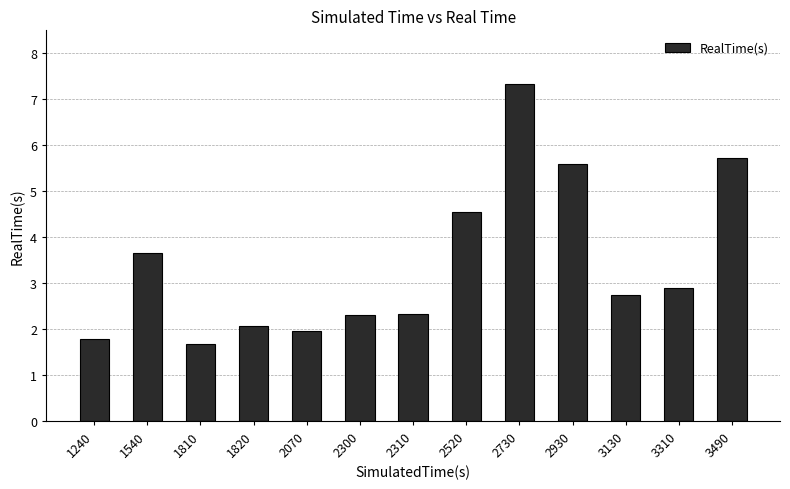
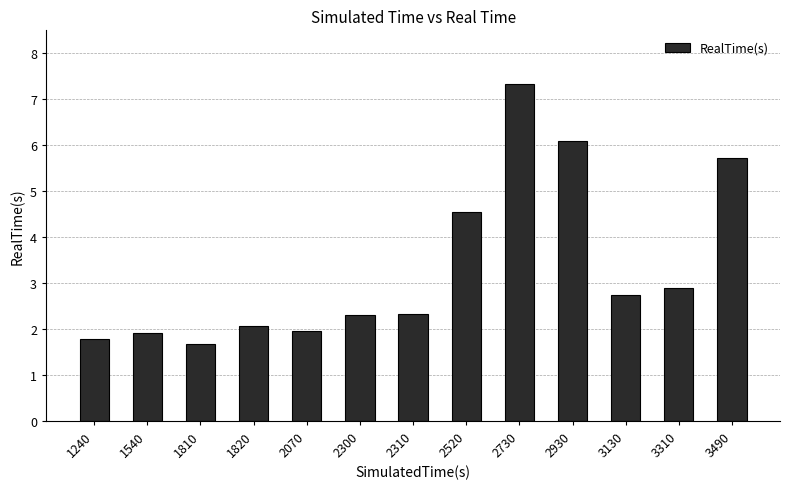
1540: 3.6 -> 1.9
2930: 5.6 -> 6.1
